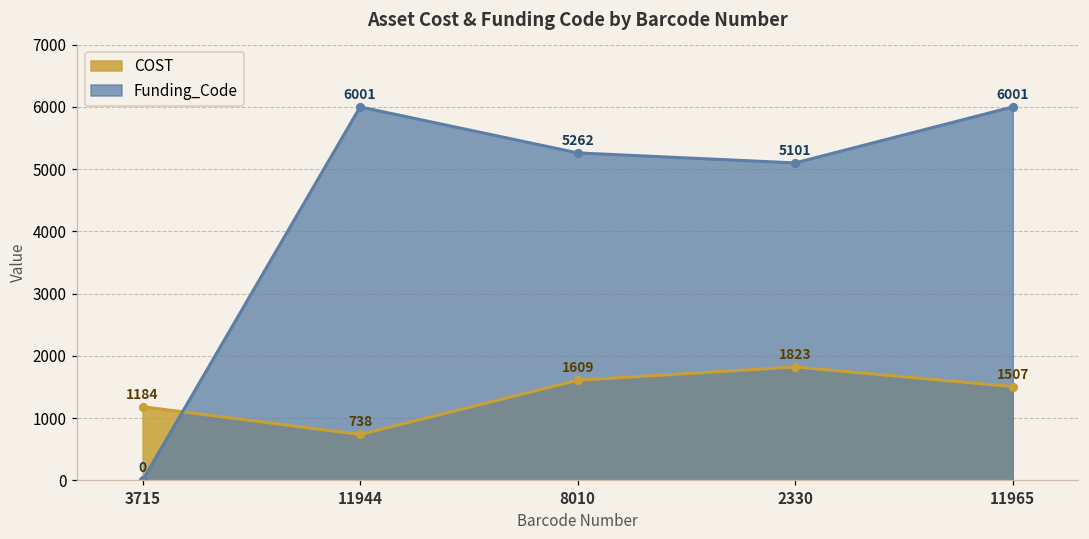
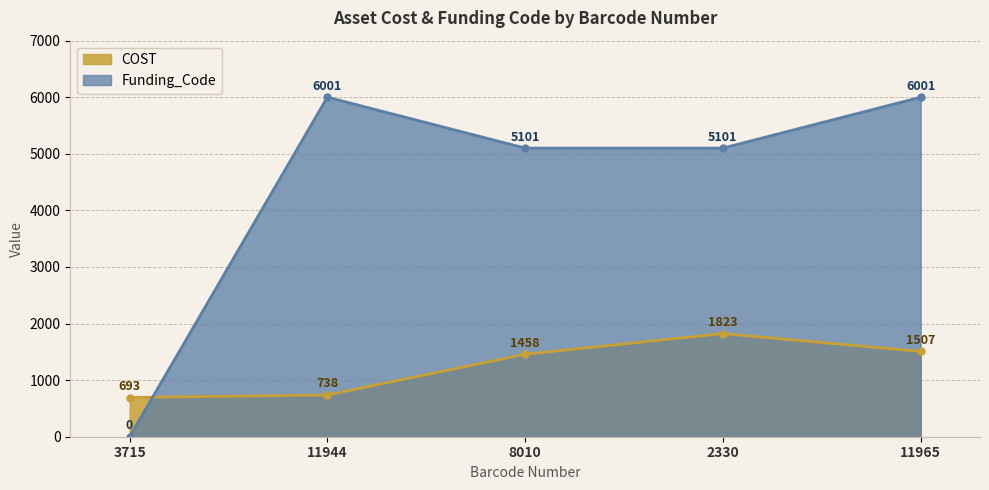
COST, 3715: 1184 -> 693
COST, 8010: 1609 -> 1458
Funding_Code, 8010: 5262 -> 5101
